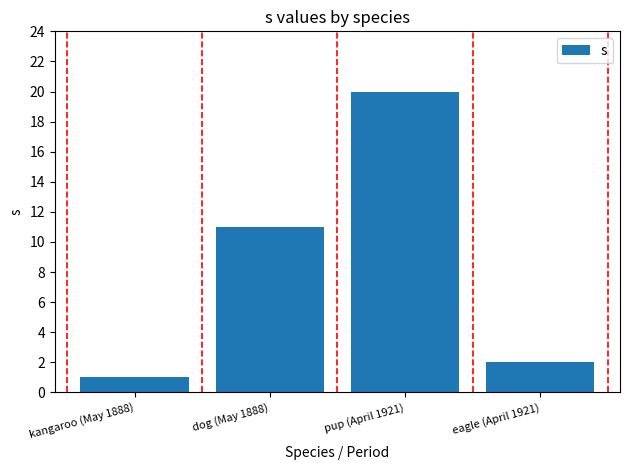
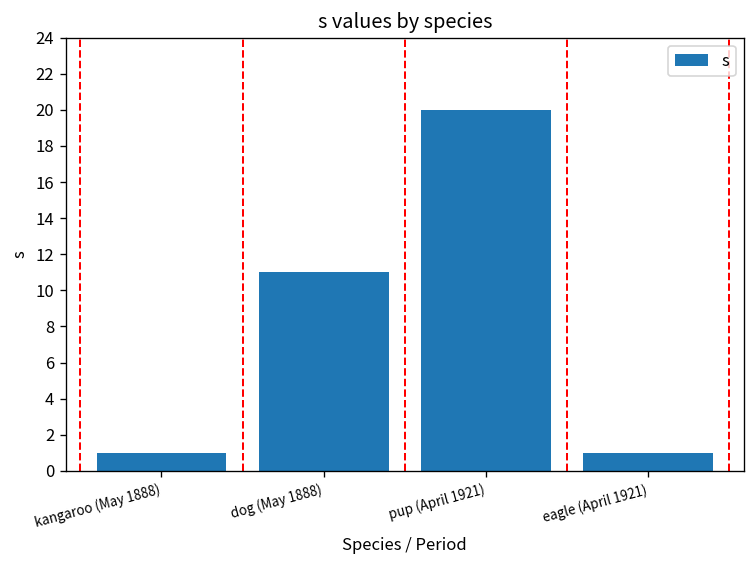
eagle (April 1921): 2 -> 1
